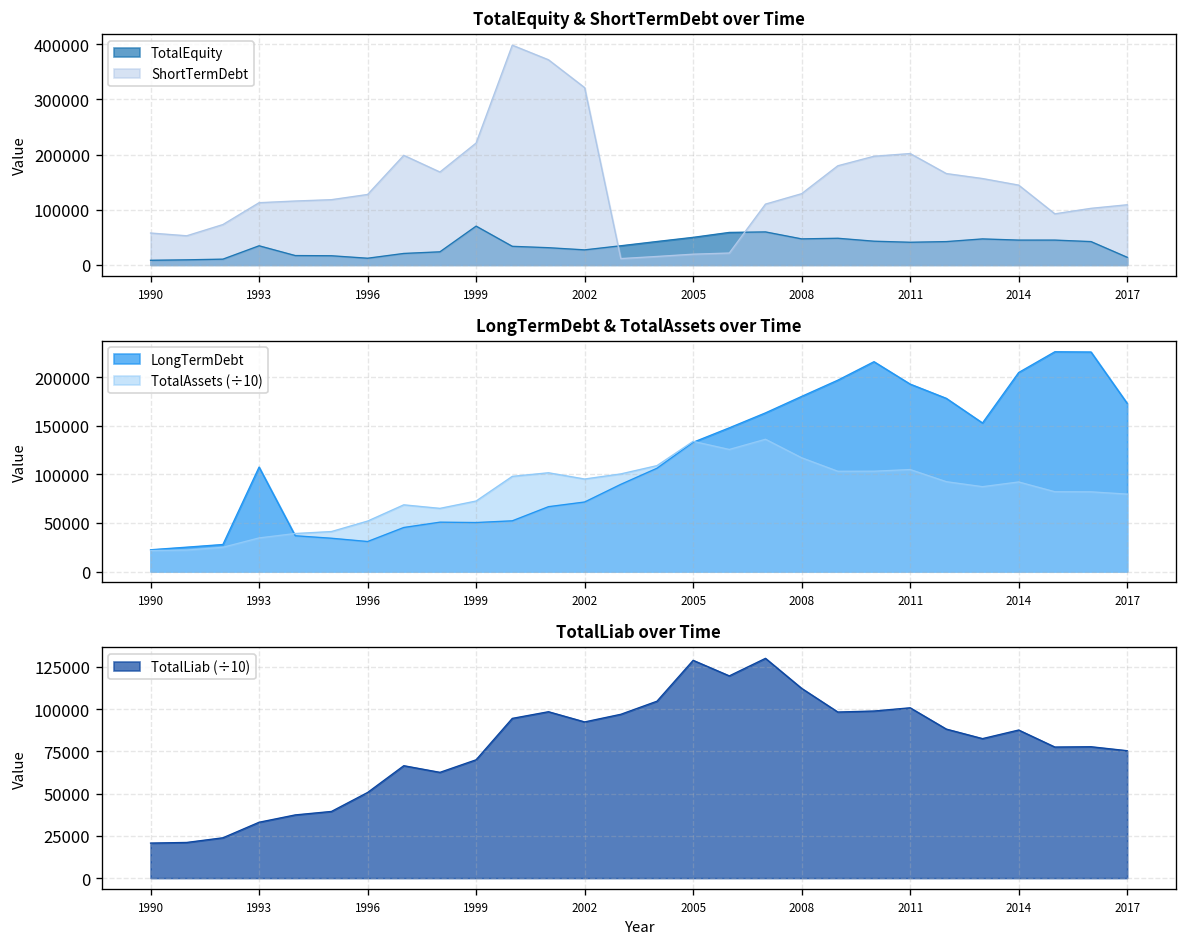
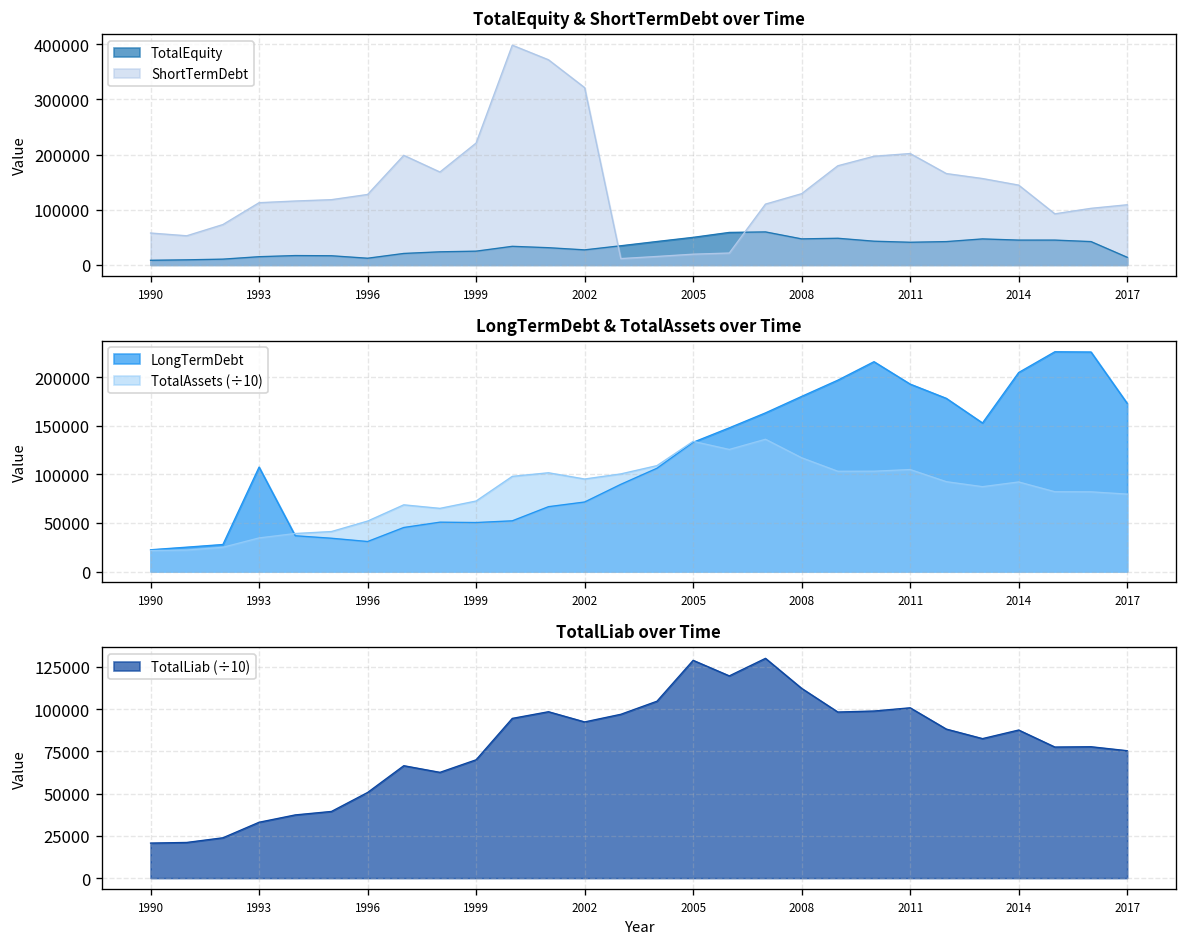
TotalEquity & ShortTermDebt over Time, TotalEquity, 1993: 30000 -> 10000
TotalEquity & ShortTermDebt over Time, TotalEquity, 1999: 70000 -> 20000
